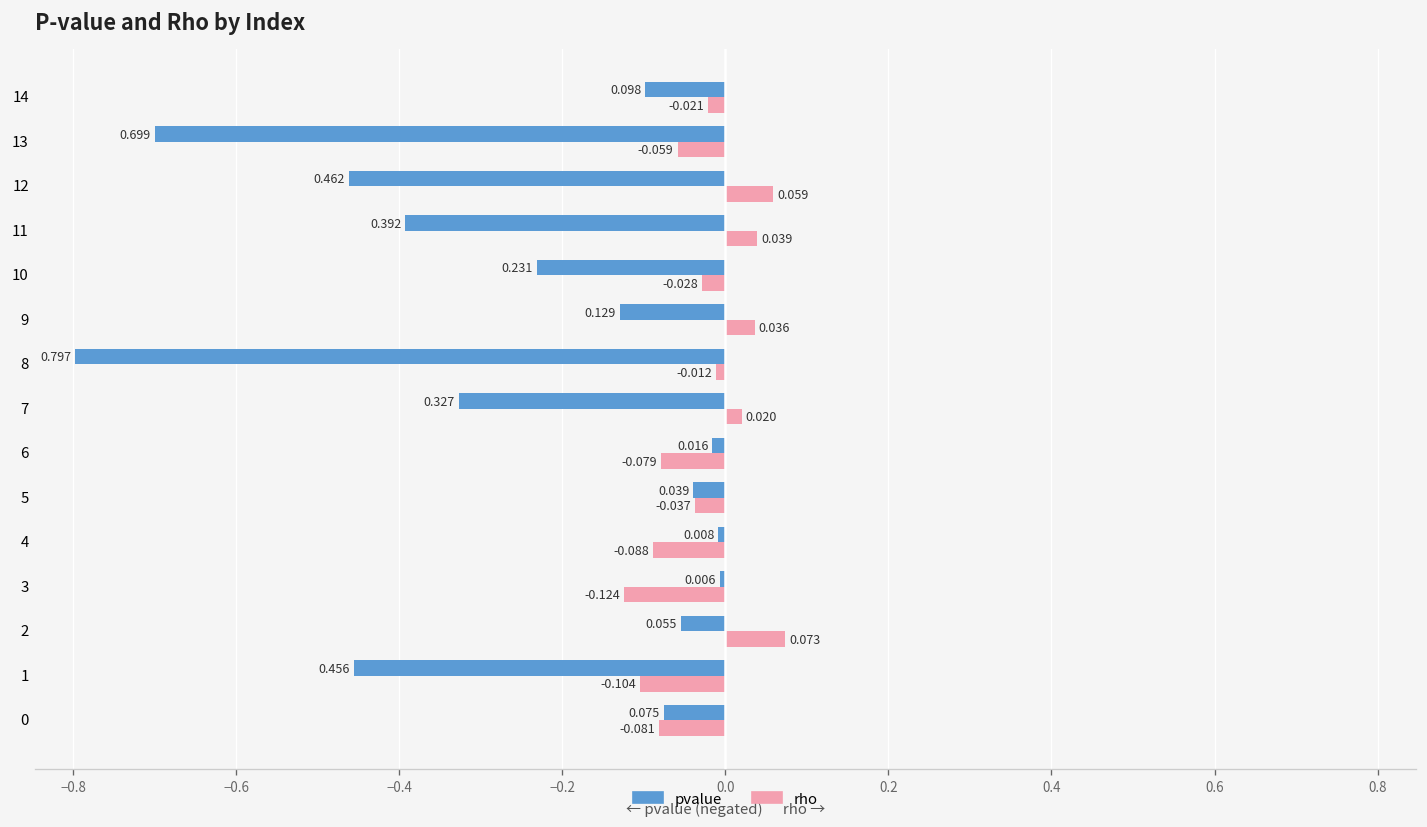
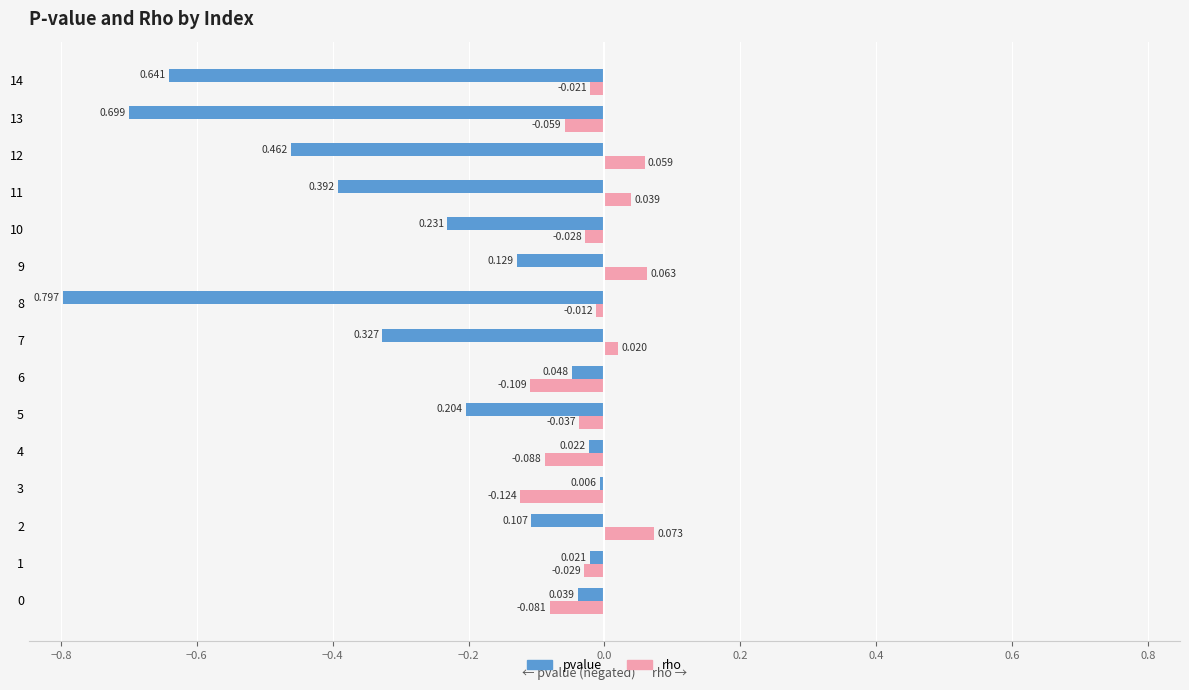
pvalue, 14: 0.098 -> 0.641
rho, 9: 0.036 -> 0.063
pvalue, 6: 0.016 -> 0.048
rho, 6: -0.079 -> -0.109
pvalue, 5: 0.039 -> 0.204
pvalue, 4: 0.008 -> 0.022
pvalue, 2: 0.055 -> 0.107
pvalue, 1: 0.456 -> 0.021
rho, 1: -0.104 -> -0.029
pvalue, 0: 0.075 -> 0.039
